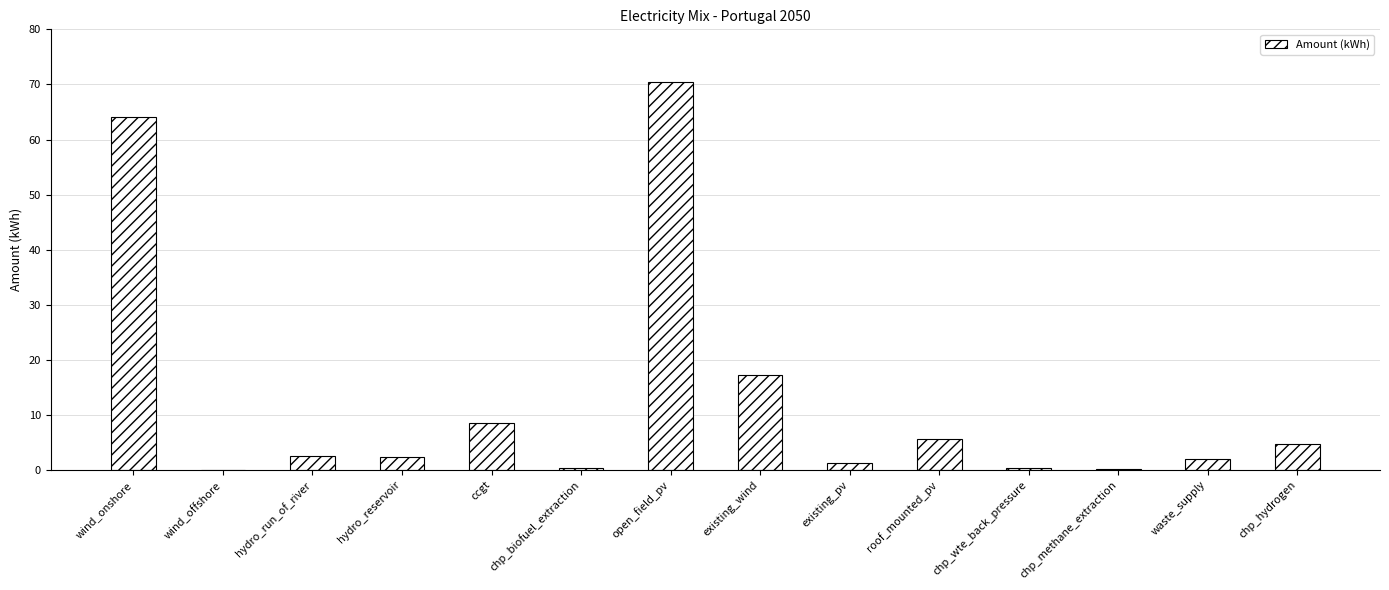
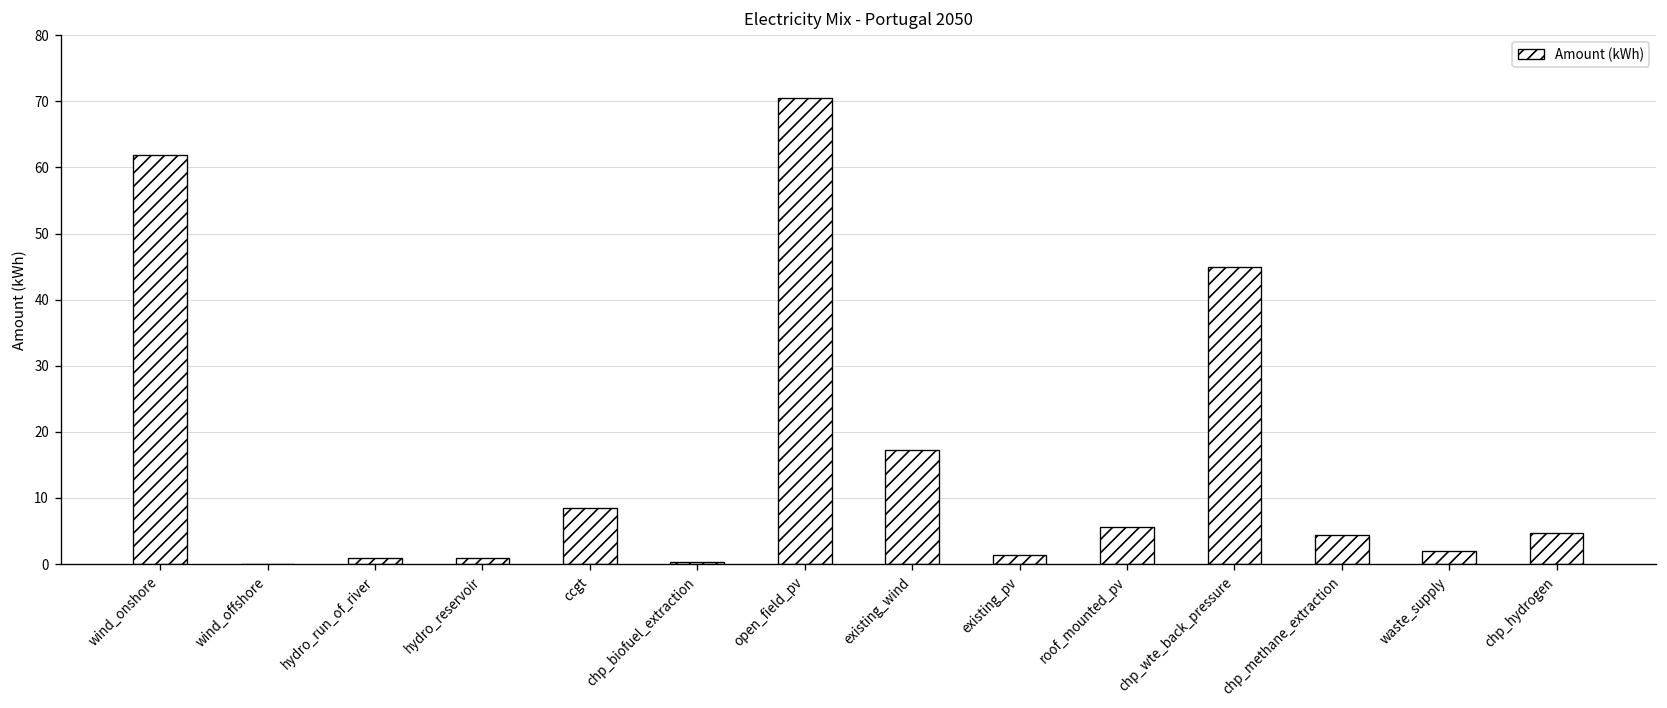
wind_onshore: 64 -> 62
hydro_run_of_river: 3 -> 1
hydro_reservoir: 2 -> 1
chp_wte_back_pressure: 0 -> 45
chp_methane_extraction: 0 -> 4
